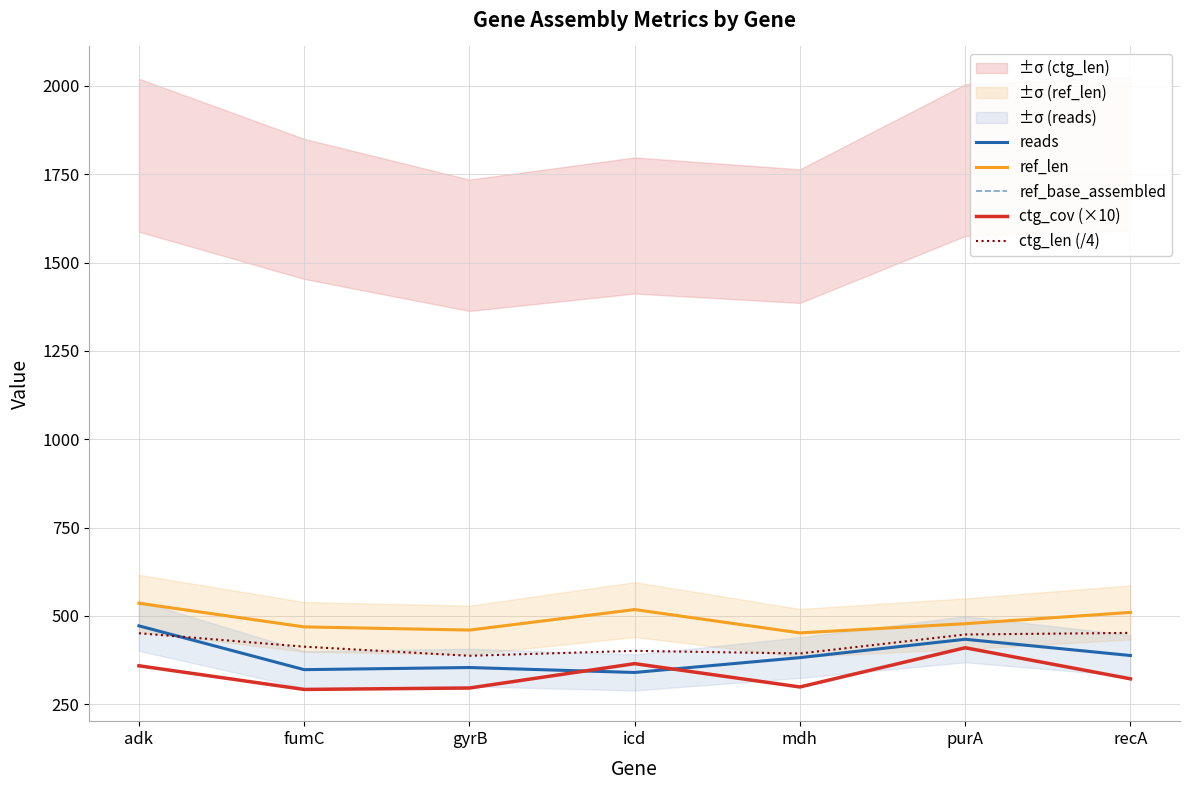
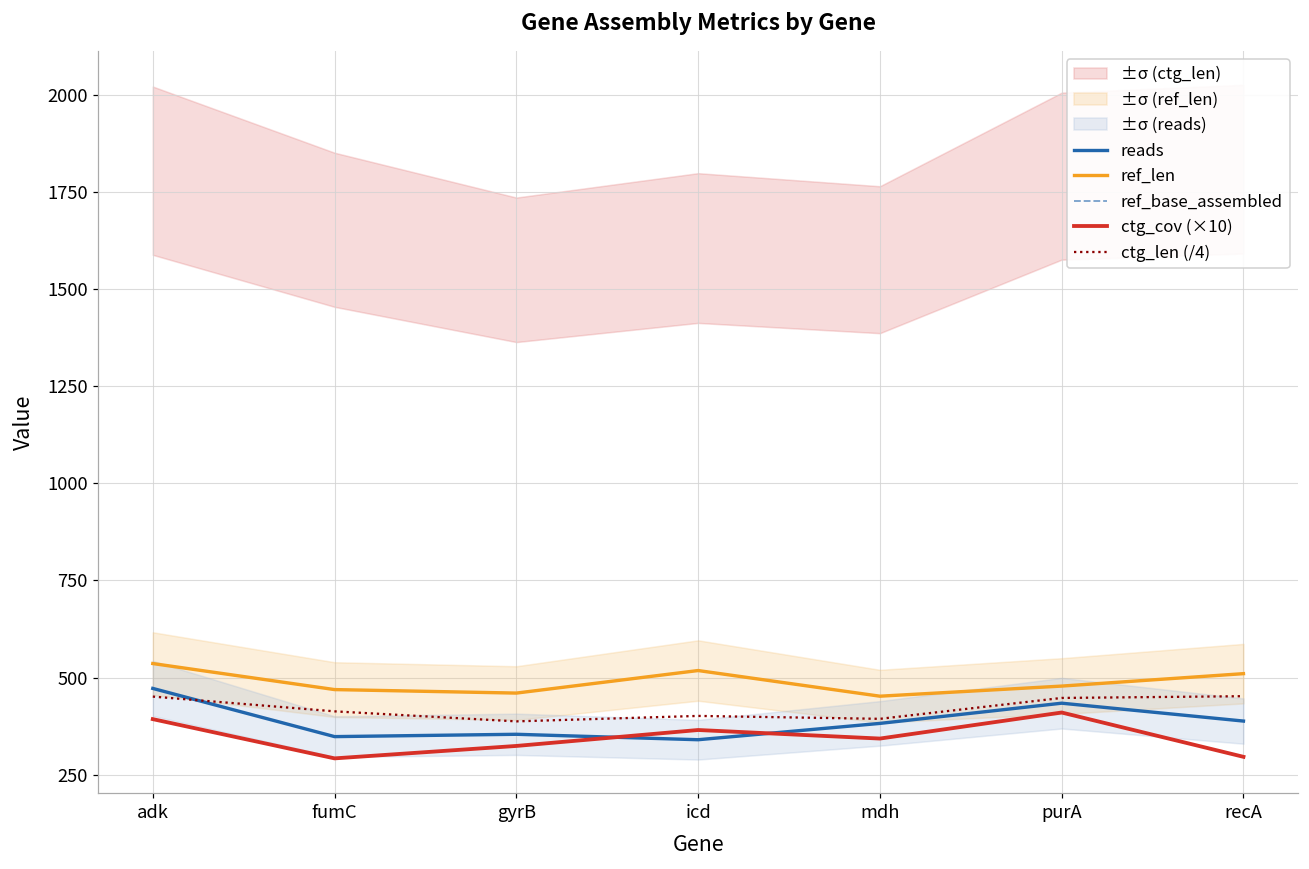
ctg_cov (×10), adk: 360 -> 390
ctg_cov (×10), gyrB: 300 -> 320
ctg_cov (×10), mdh: 300 -> 340
ctg_cov (×10), recA: 320 -> 300
